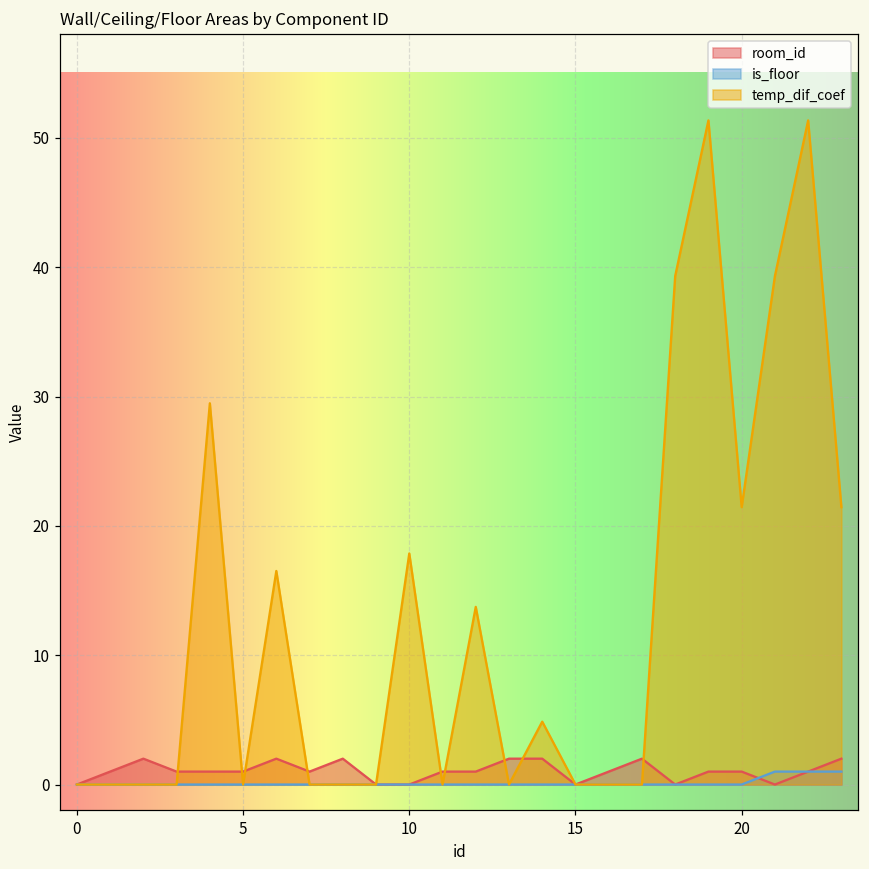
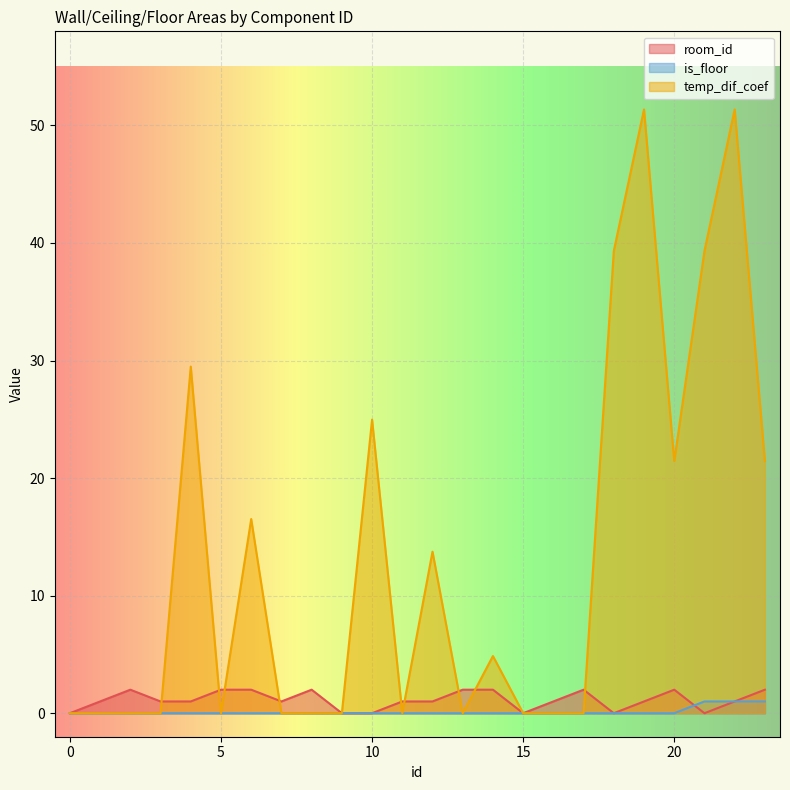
room_id, 5: 1 -> 2
temp_dif_coef, 10: 17.9 -> 25.0
room_id, 20: 1 -> 2
